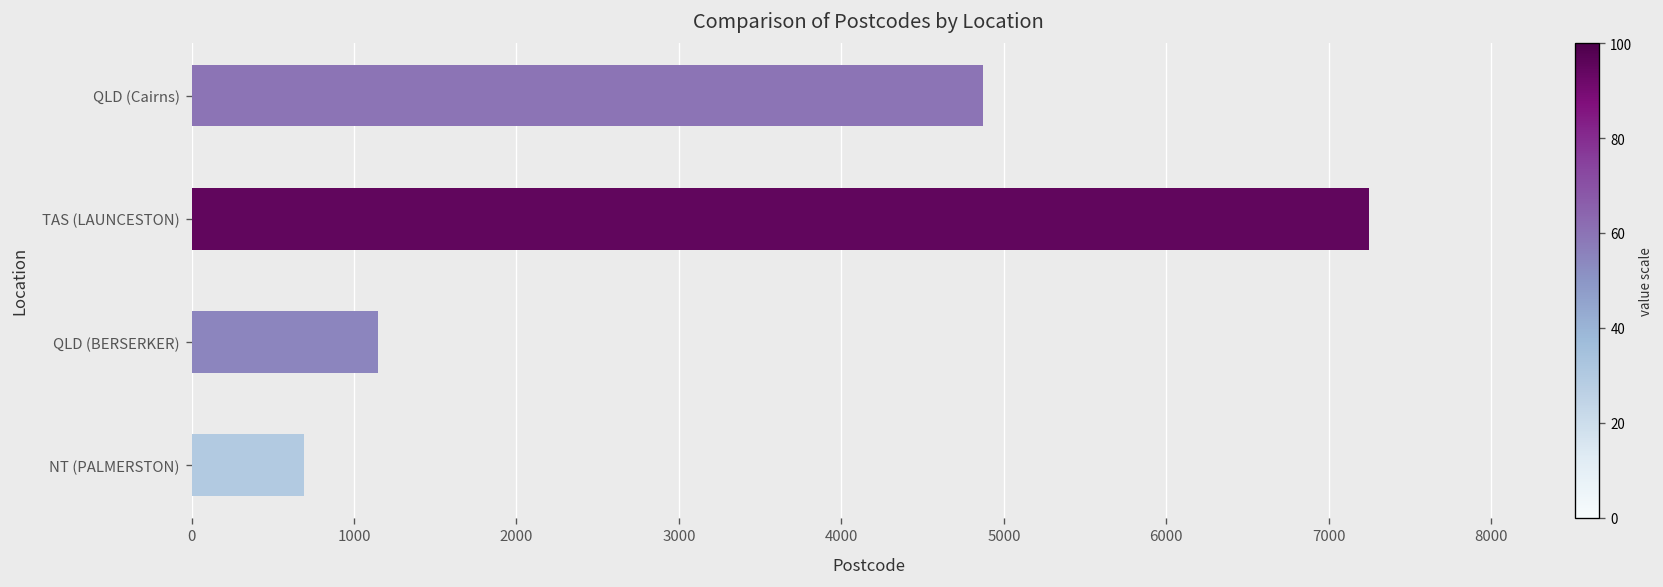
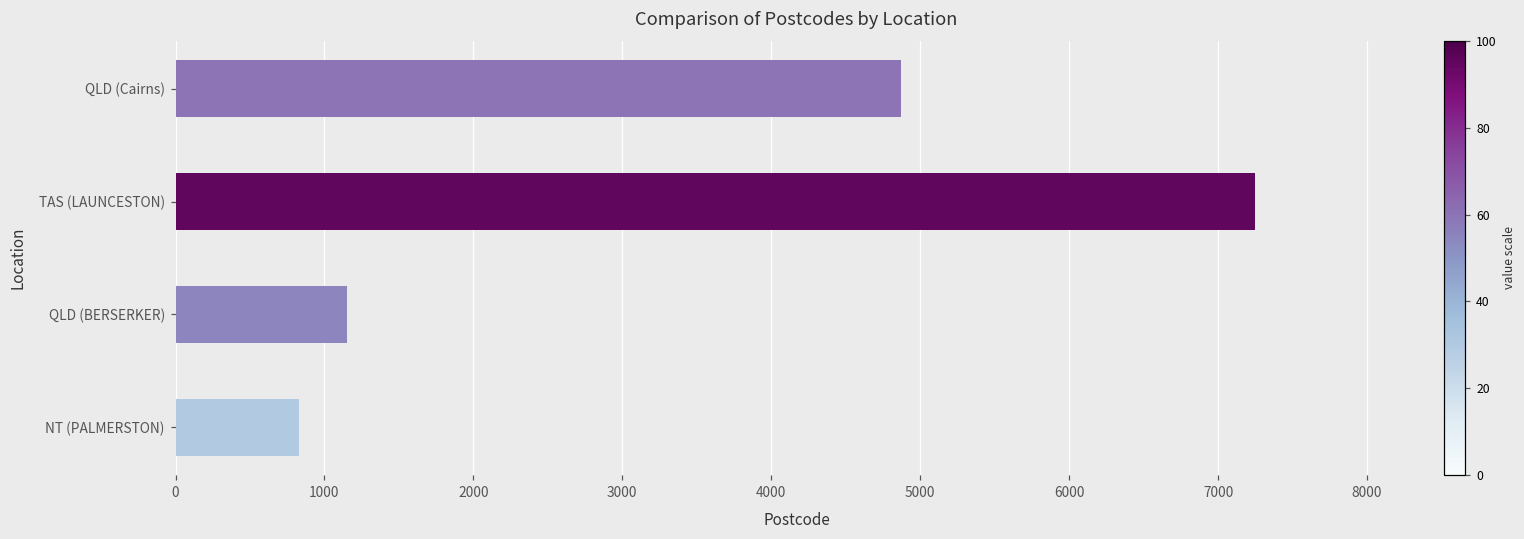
NT (PALMERSTON): 690 -> 830
